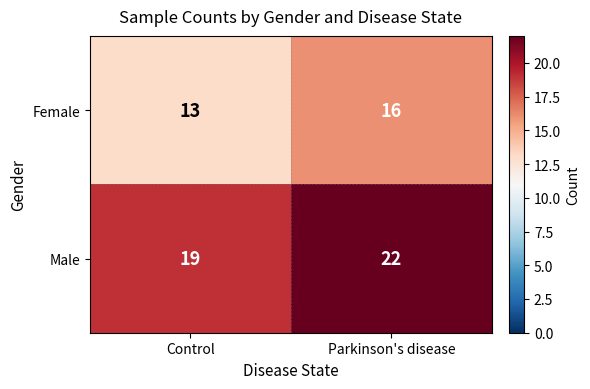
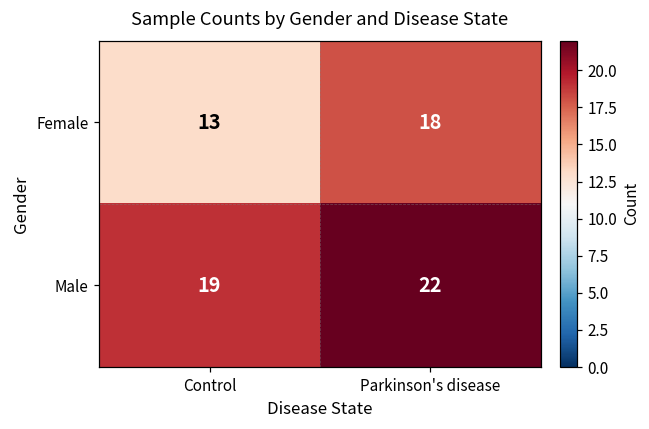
Female, Parkinson's disease: 16 -> 18
